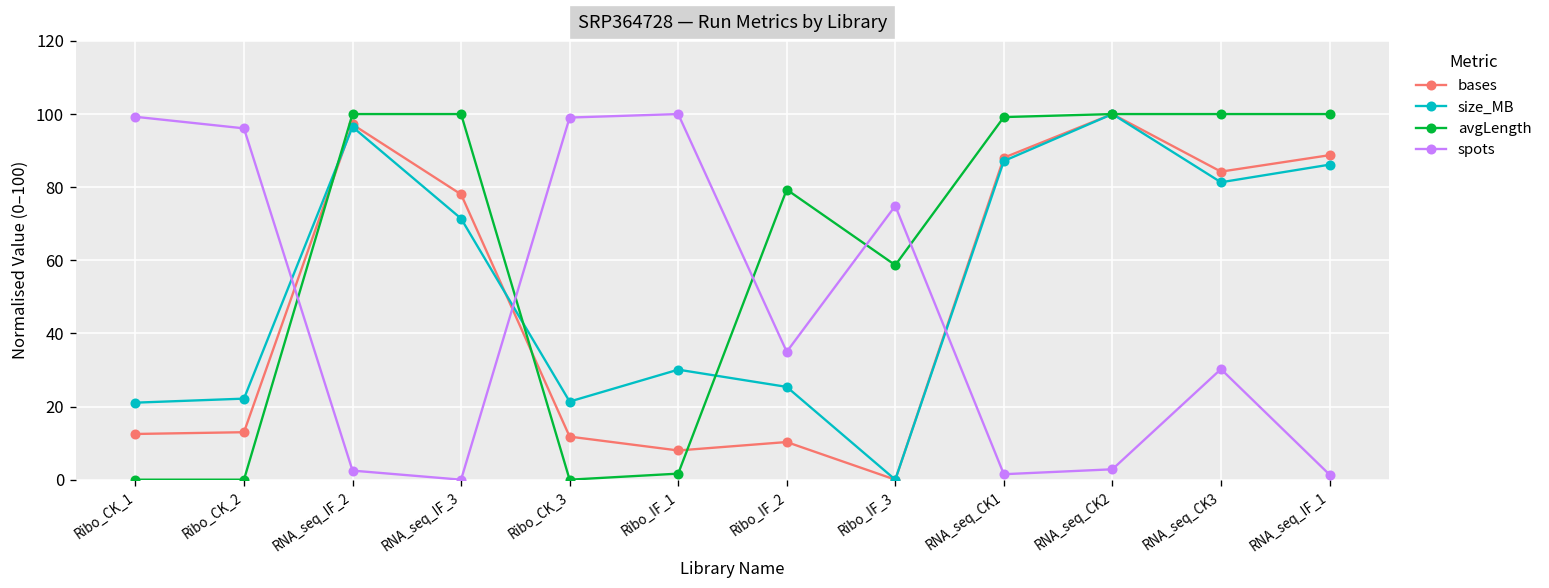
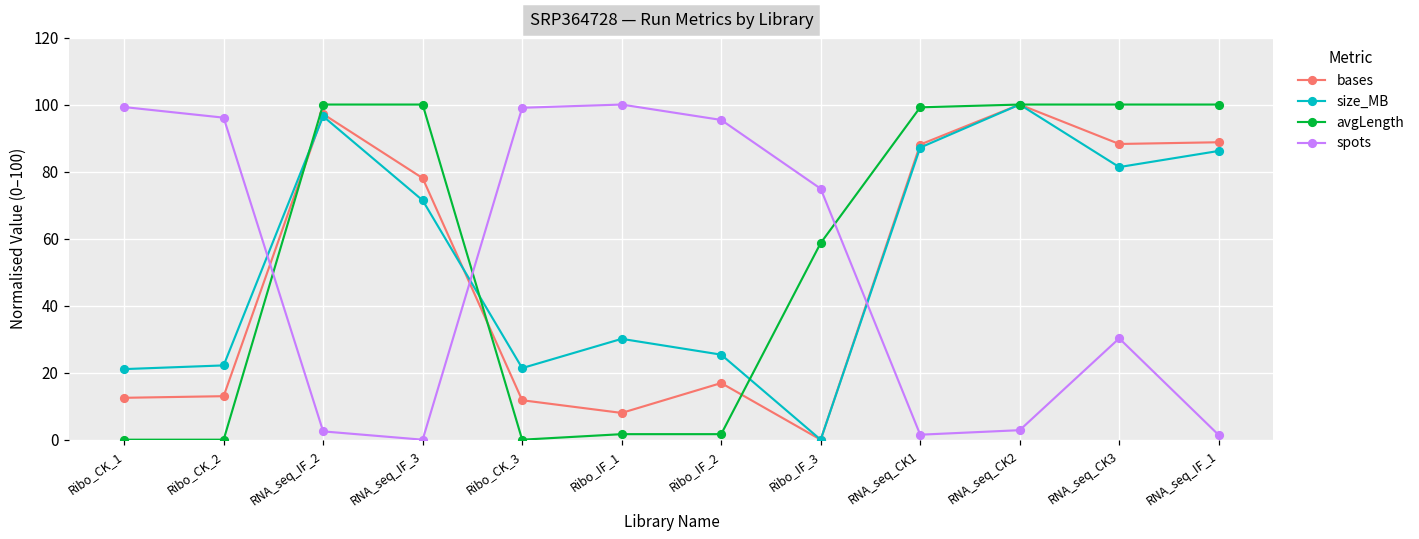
bases, Ribo_IF_2: 10 -> 17
avgLength, Ribo_IF_2: 79 -> 2
spots, Ribo_IF_2: 35 -> 95
bases, RNA_seq_CK3: 84 -> 88
